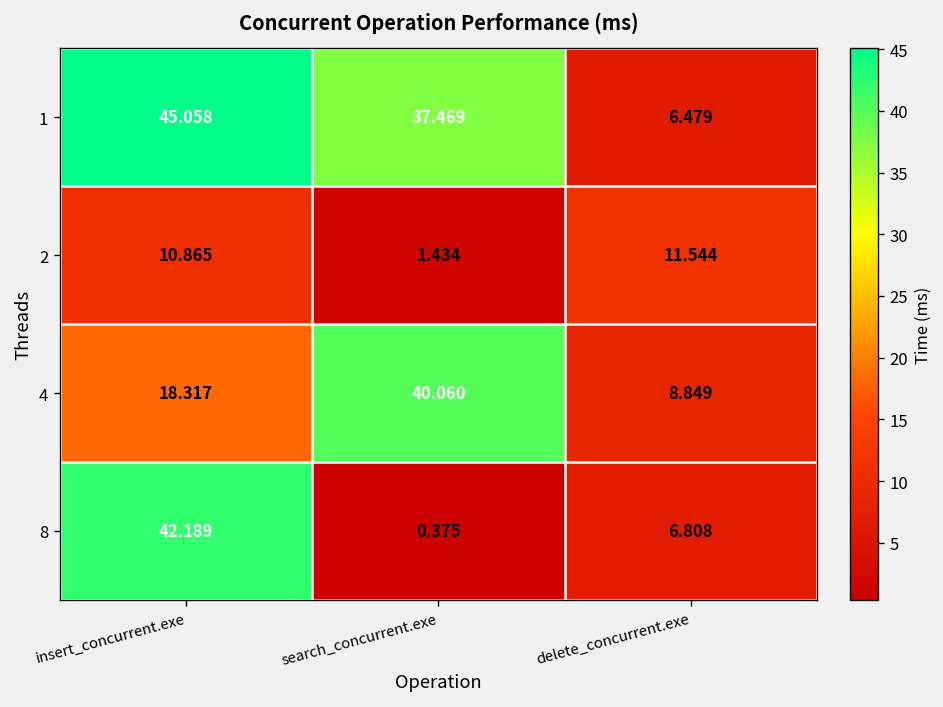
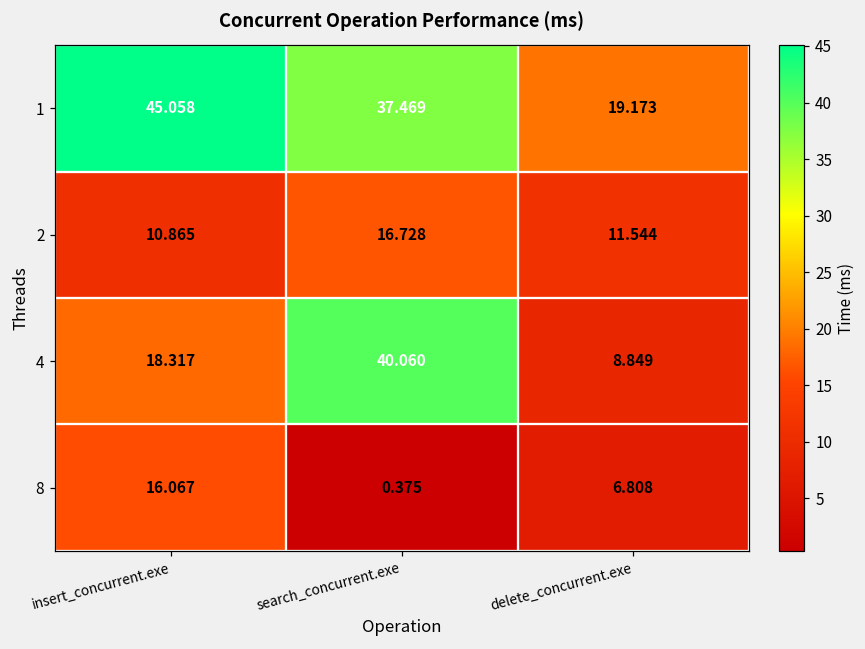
1, delete_concurrent.exe: 6.479 -> 19.173
2, search_concurrent.exe: 1.434 -> 16.728
8, insert_concurrent.exe: 42.189 -> 16.067
